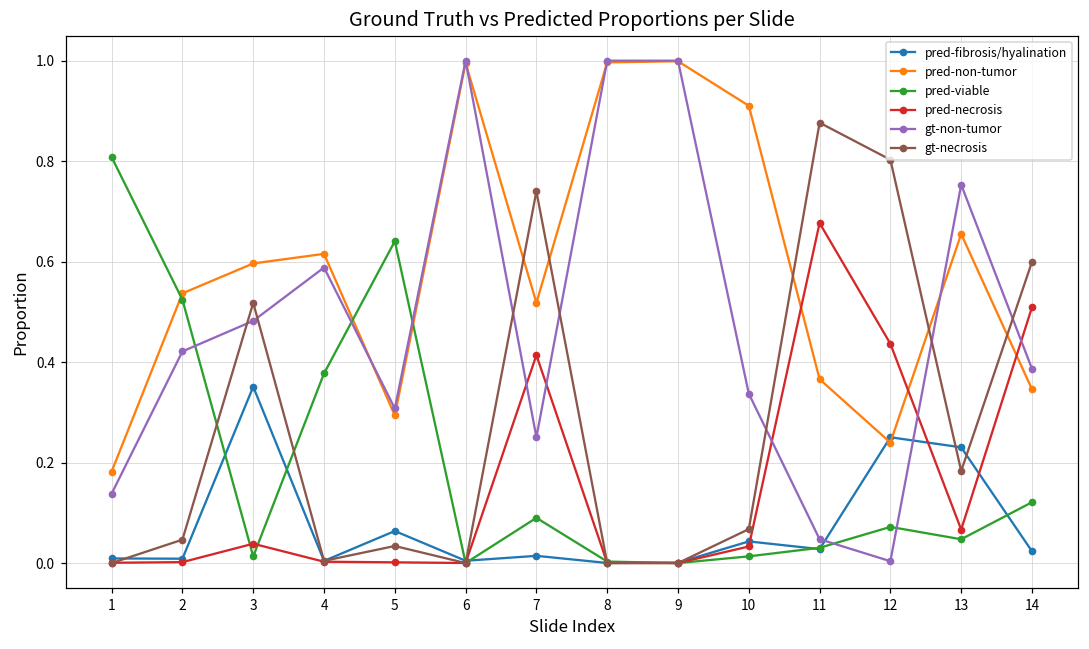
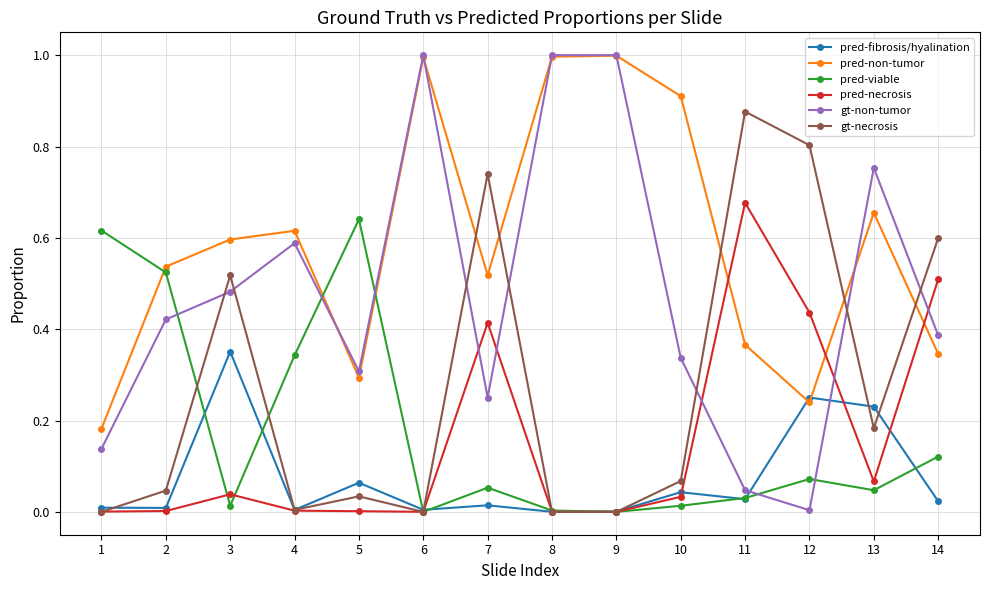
pred-viable, 1: 0.81 -> 0.62
pred-viable, 4: 0.38 -> 0.34
pred-viable, 7: 0.09 -> 0.05
